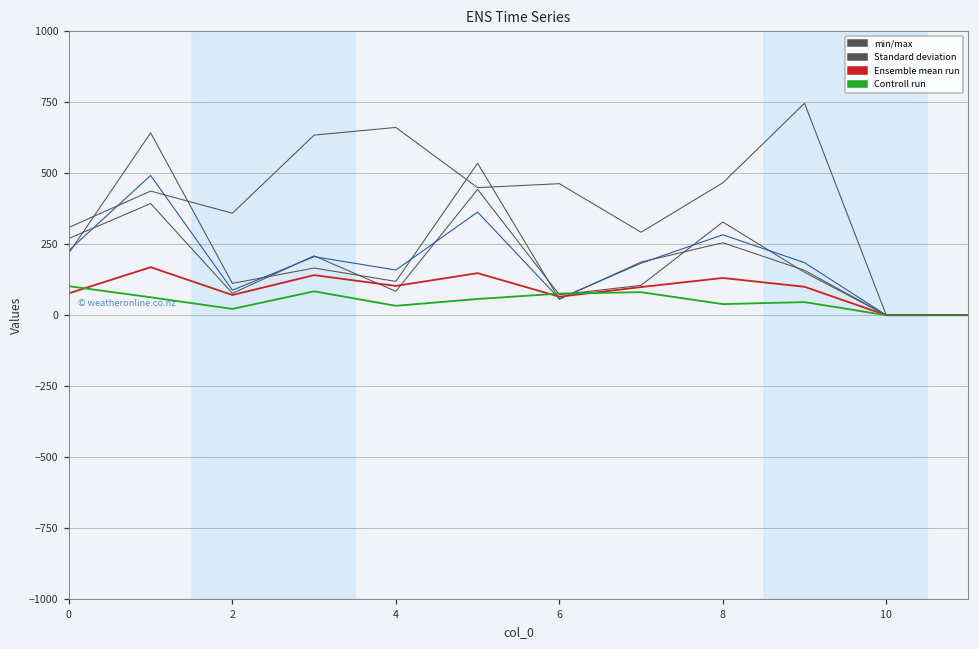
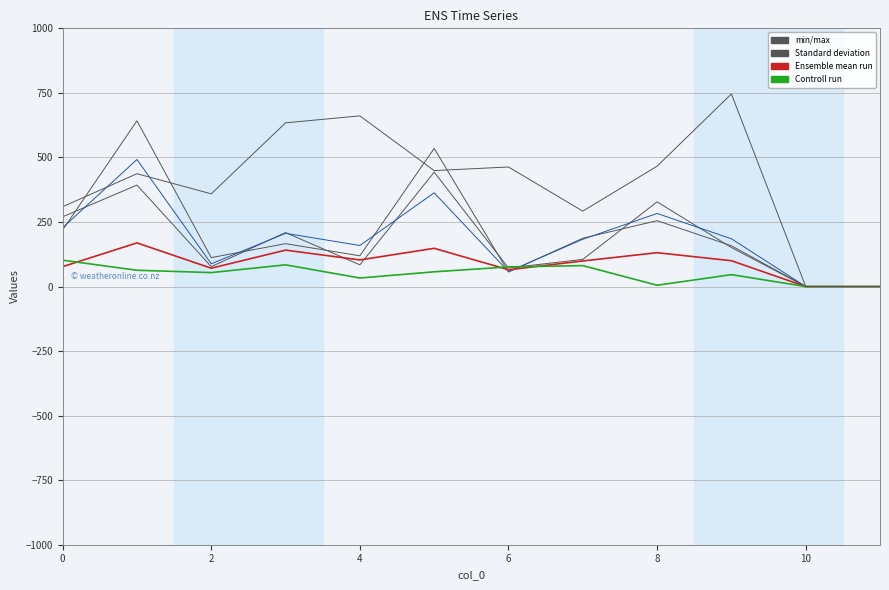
Controll run, 2: 20 -> 50
Controll run, 8: 40 -> 10
